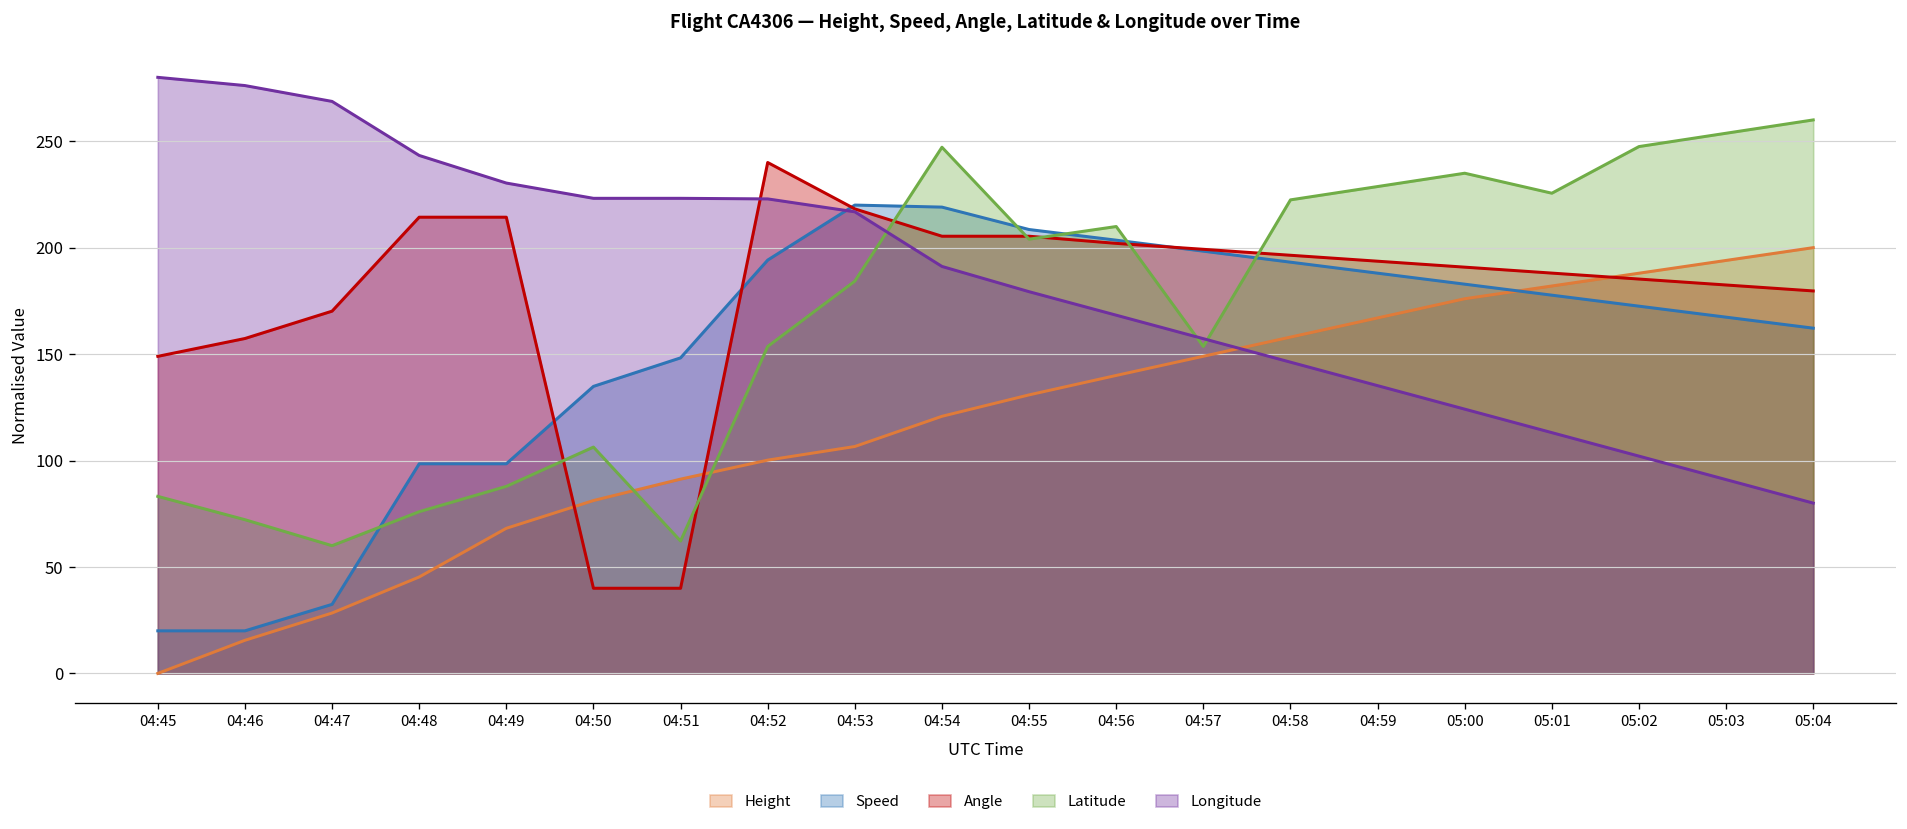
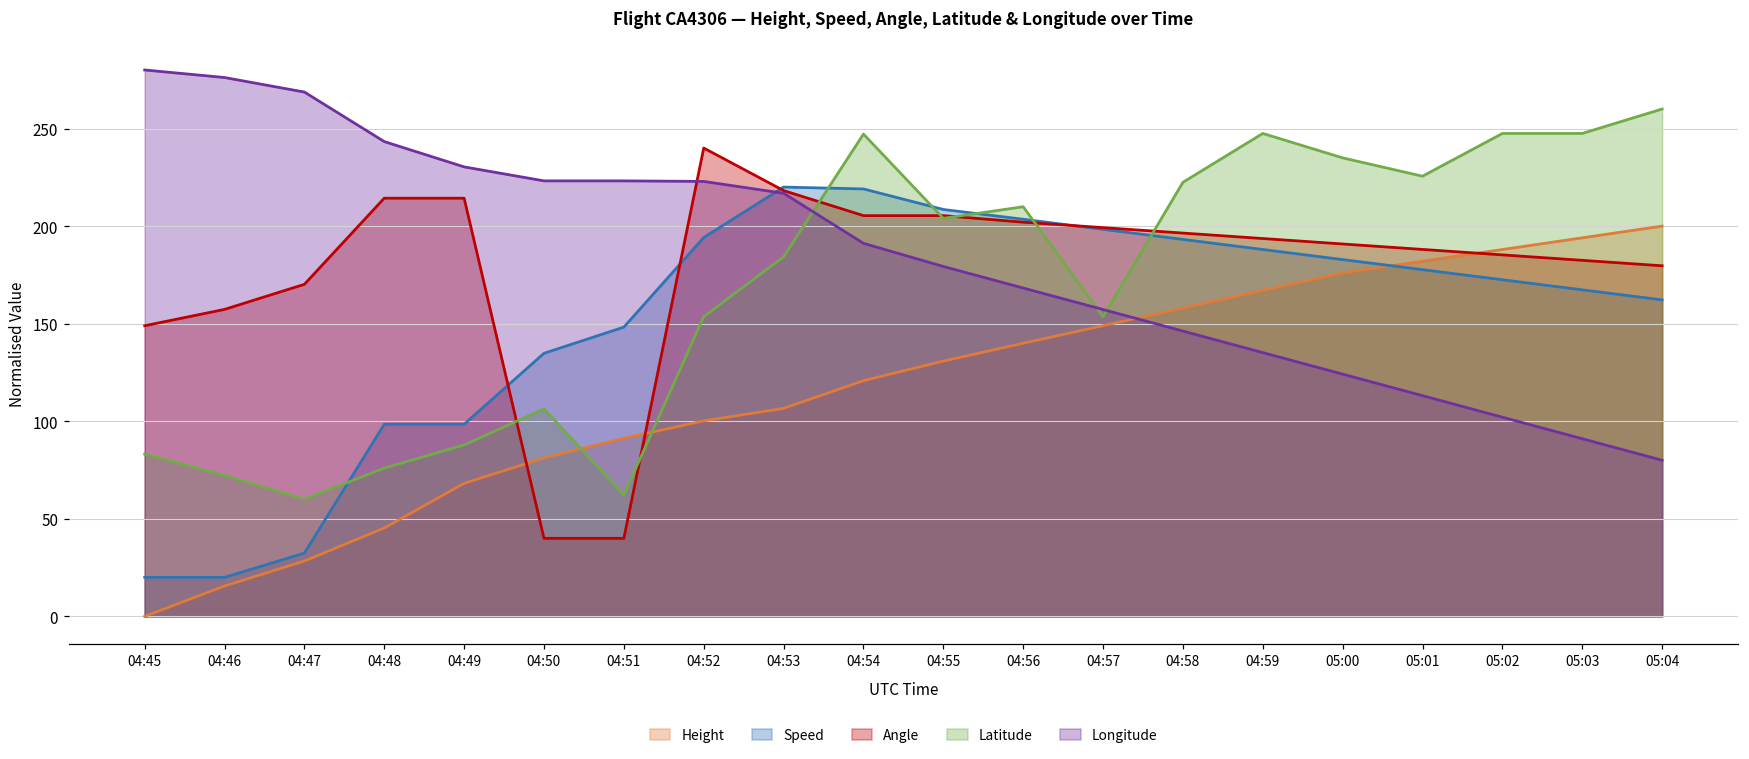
Latitude, 04:59: 229 -> 247
Latitude, 05:03: 254 -> 247
